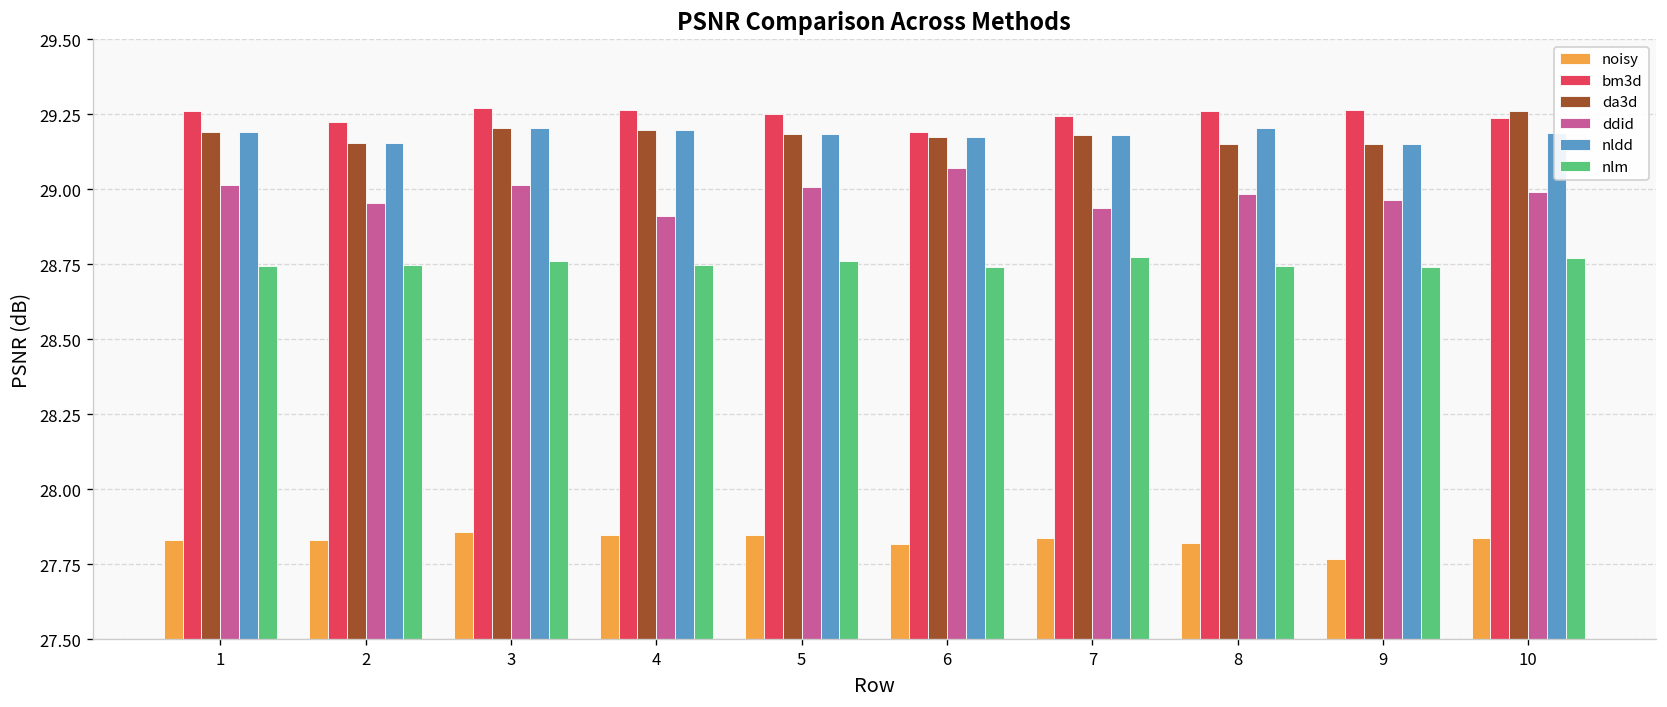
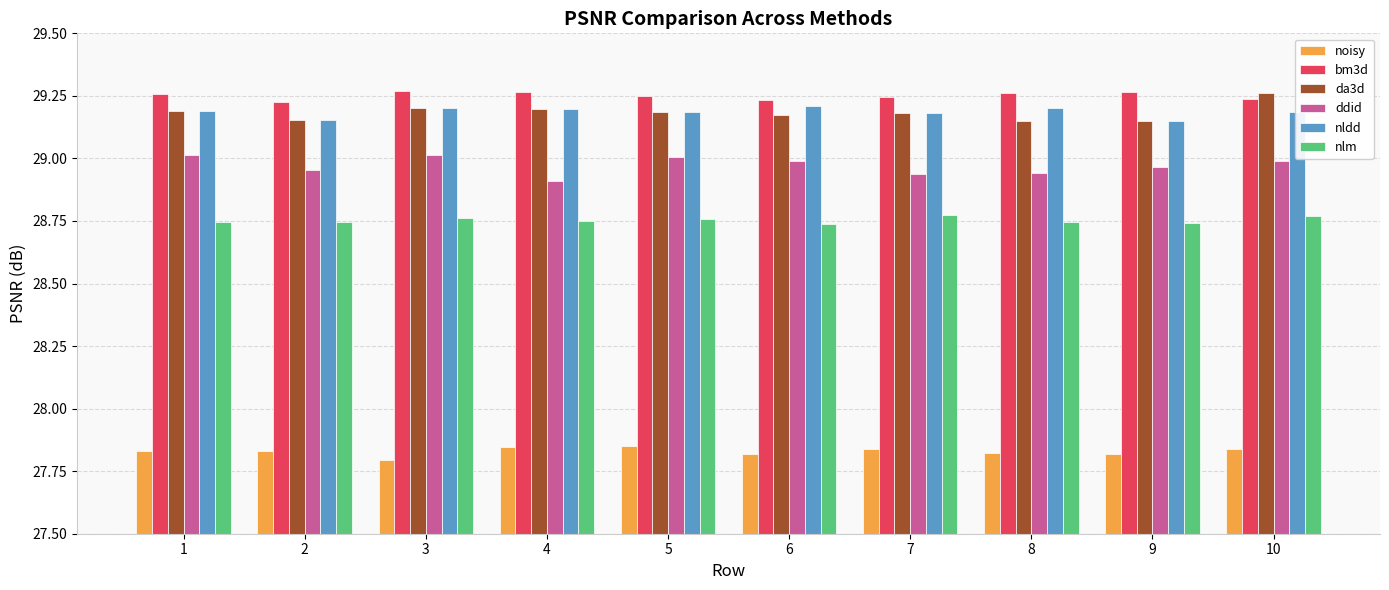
noisy, 3: 27.86 -> 27.80
bm3d, 6: 29.19 -> 29.23
ddid, 6: 29.07 -> 28.99
nldd, 6: 29.17 -> 29.21
ddid, 8: 28.98 -> 28.94
noisy, 9: 27.77 -> 27.82
